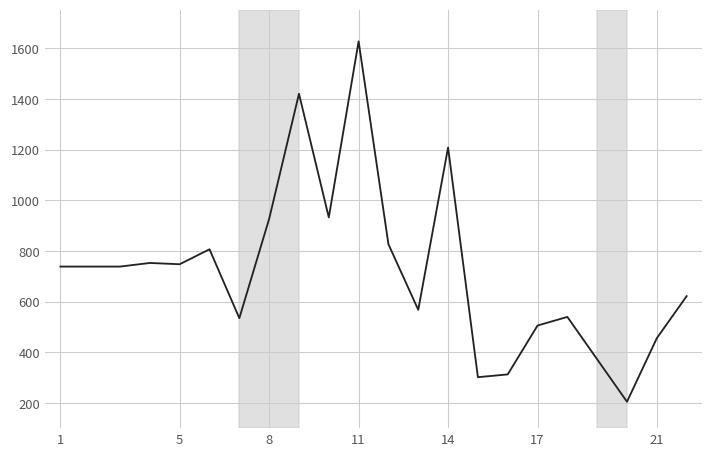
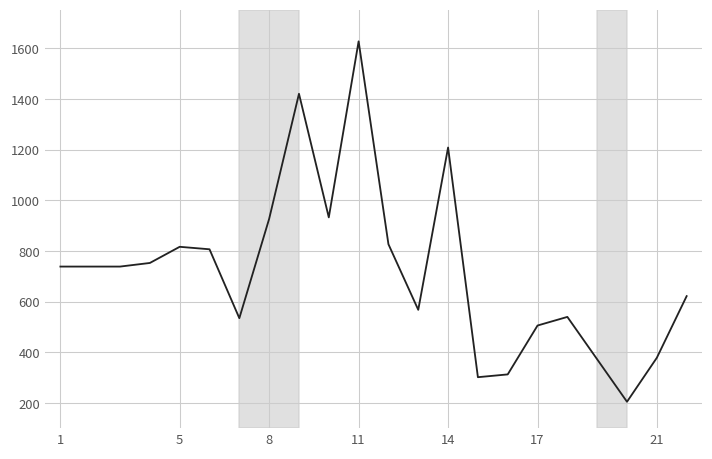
5: 750 -> 820
21: 460 -> 380
